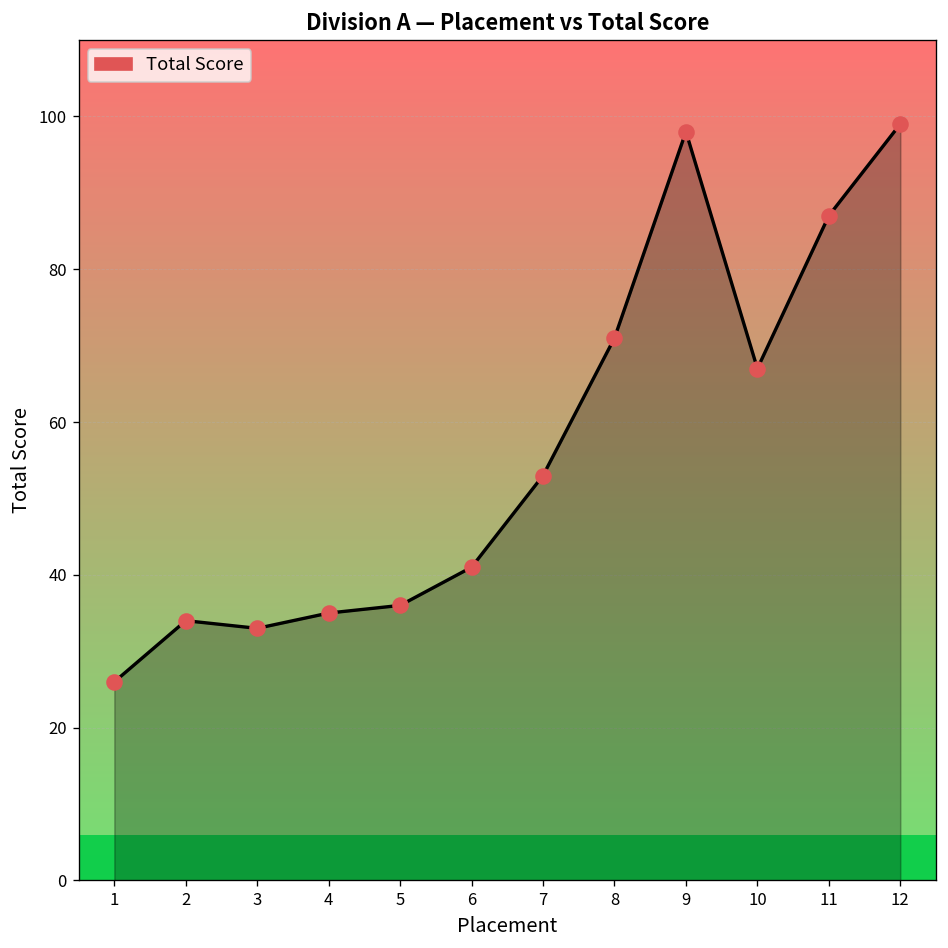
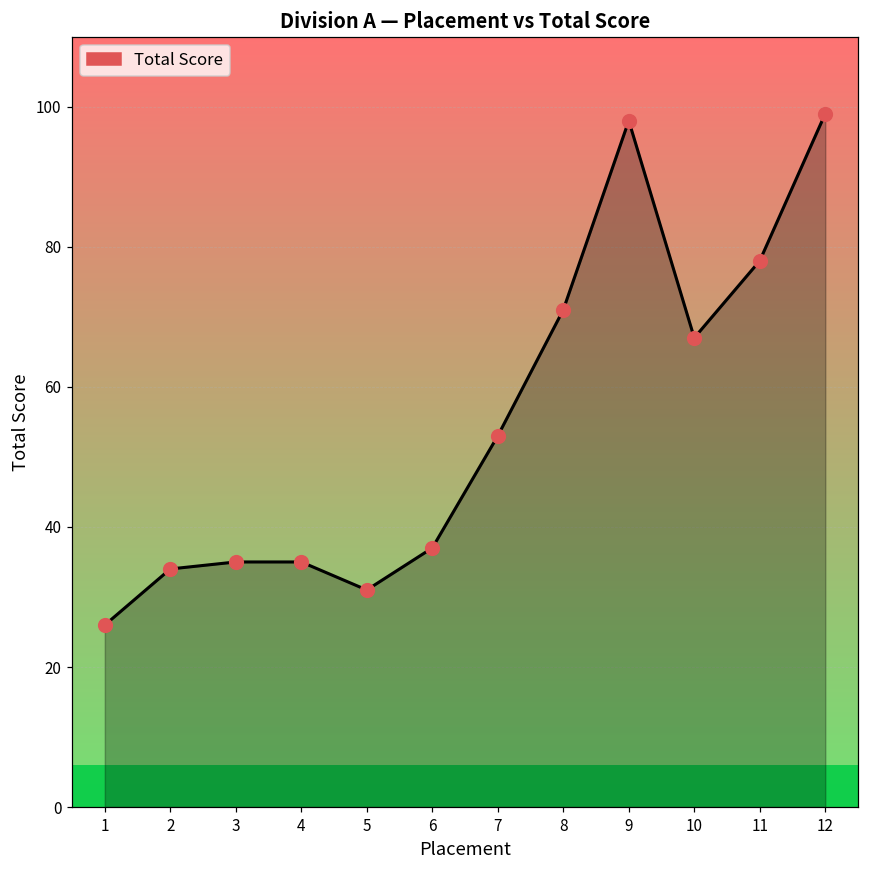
3: 33 -> 35
5: 36 -> 31
6: 41 -> 37
11: 87 -> 78
